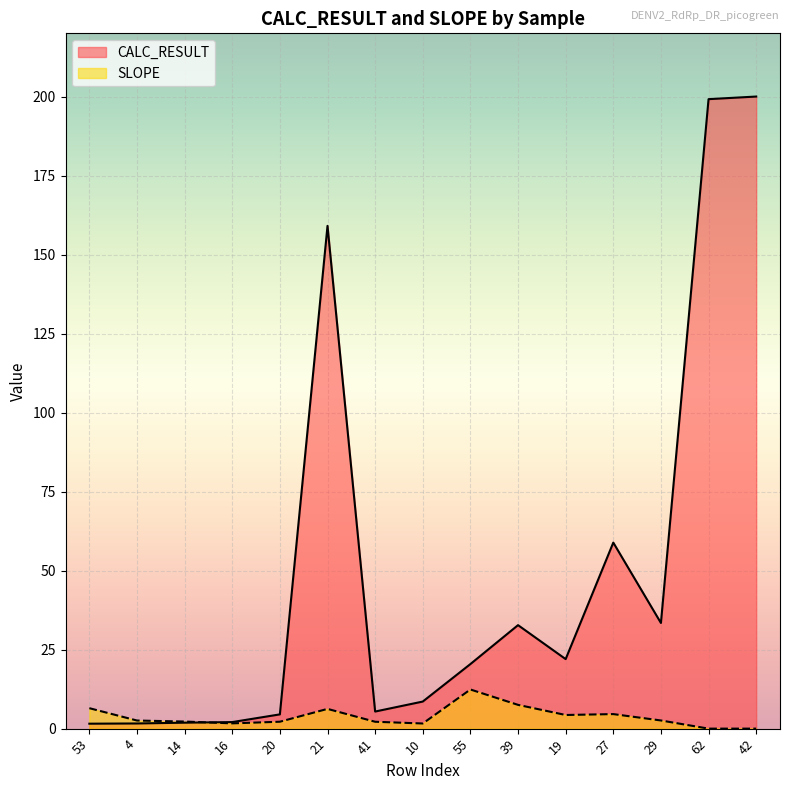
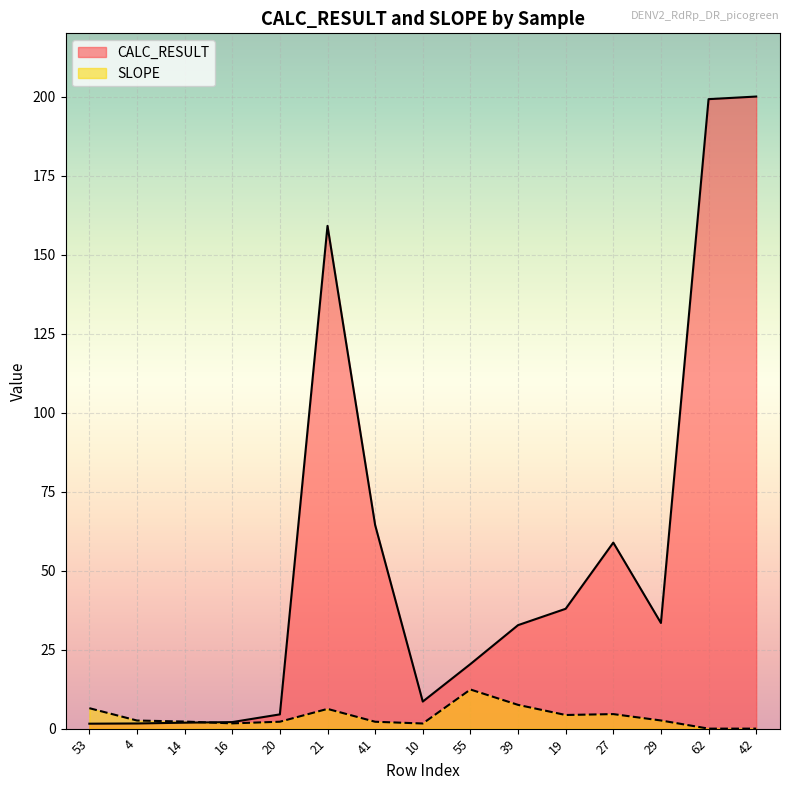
CALC_RESULT, 41: 5 -> 64
CALC_RESULT, 19: 22 -> 38
